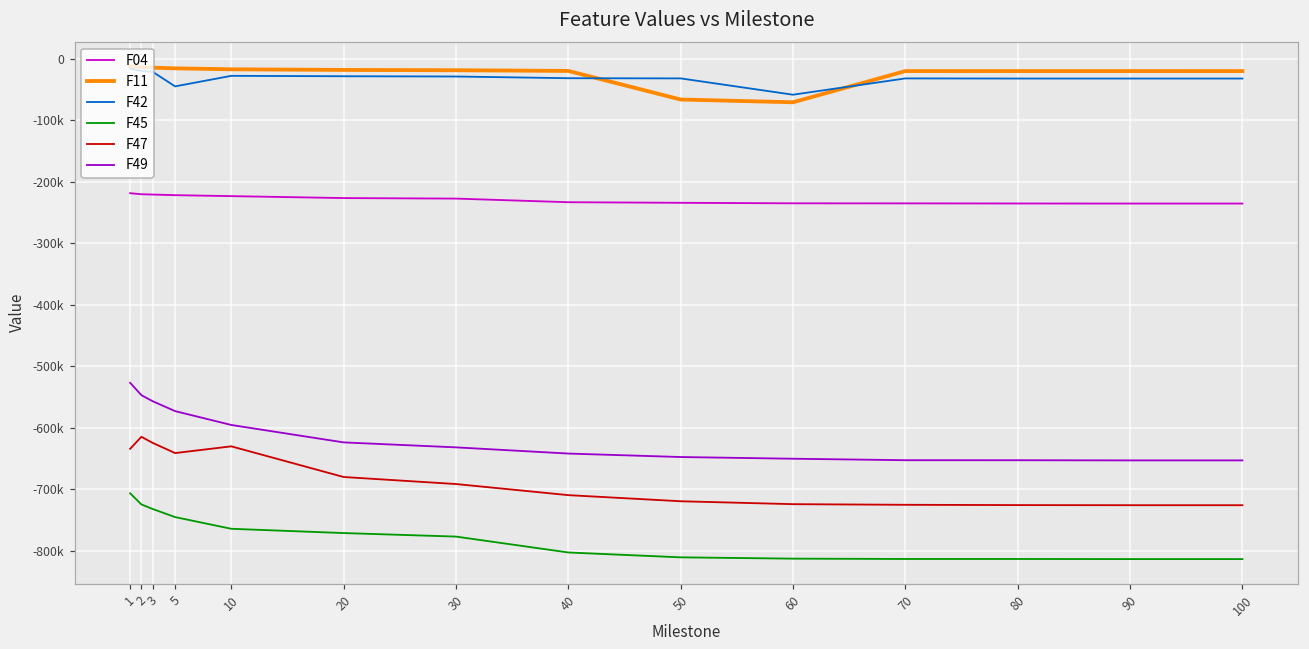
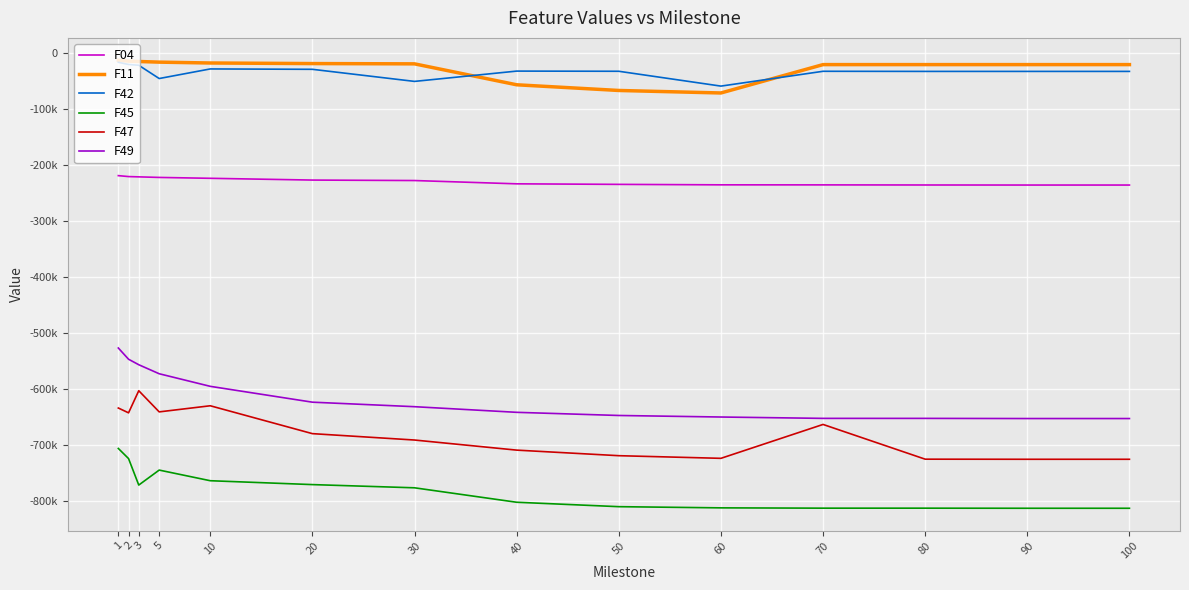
F47, 2: -610000 -> -640000
F45, 3: -730000 -> -770000
F47, 3: -620000 -> -600000
F42, 30: -30000 -> -50000
F11, 40: -20000 -> -60000
F47, 70: -730000 -> -660000
